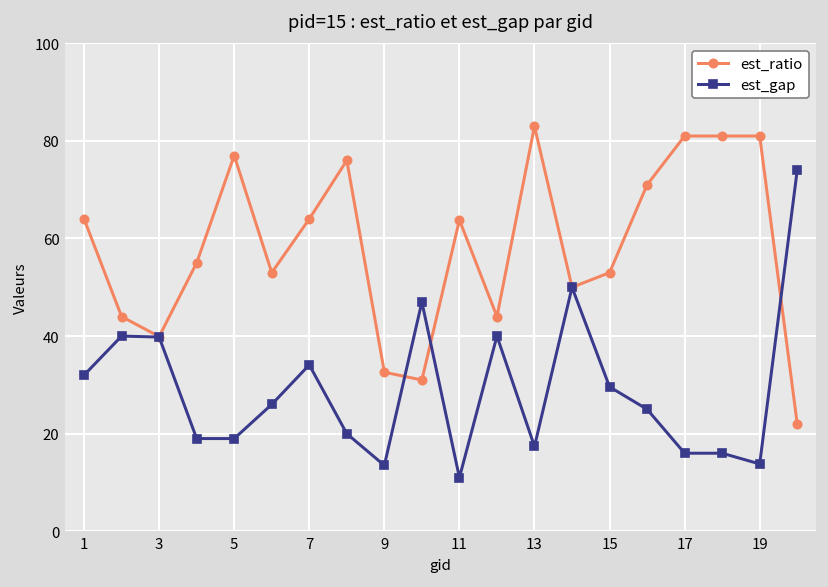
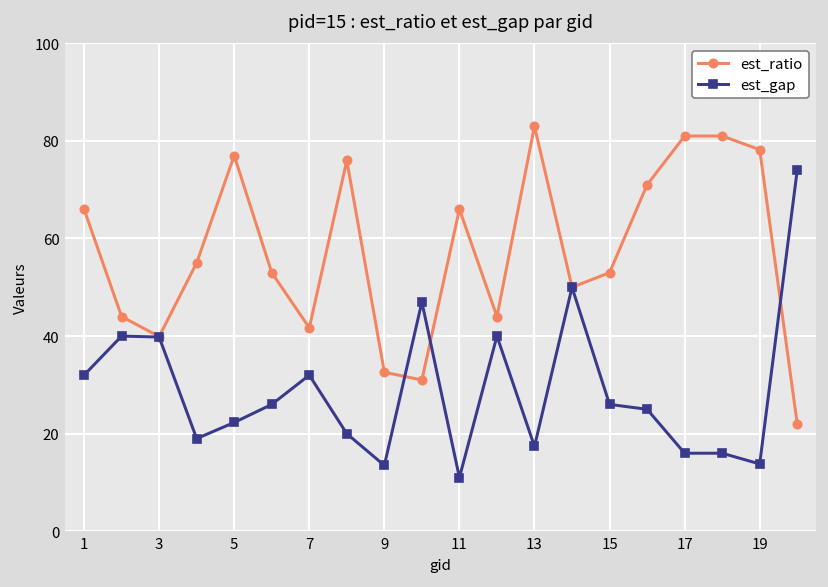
est_ratio, 1: 64 -> 66
est_gap, 5: 19 -> 22
est_ratio, 7: 64 -> 42
est_gap, 7: 34 -> 32
est_ratio, 11: 64 -> 66
est_gap, 15: 30 -> 26
est_ratio, 19: 81 -> 78
